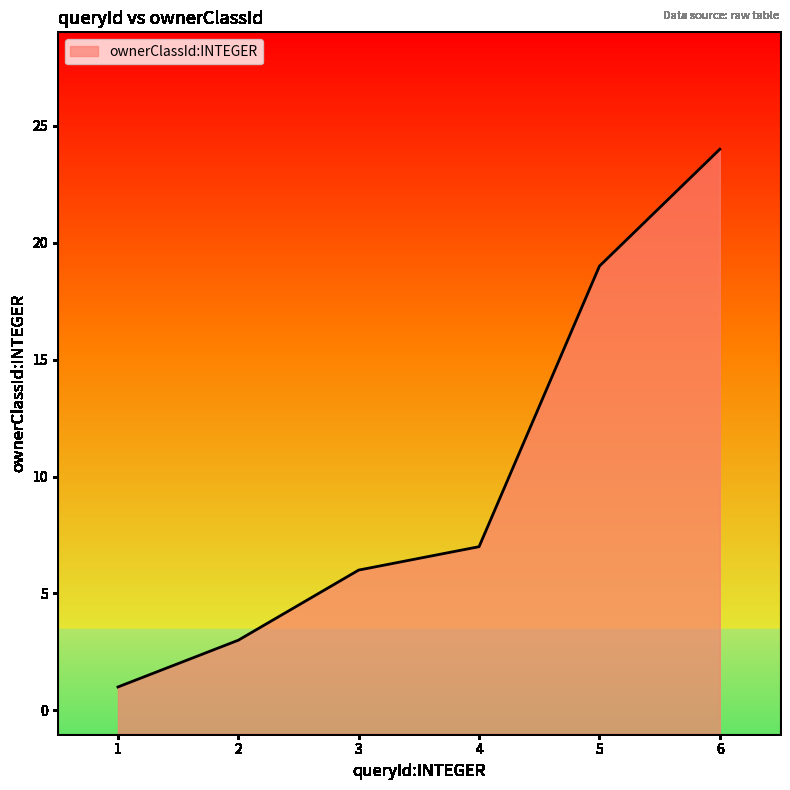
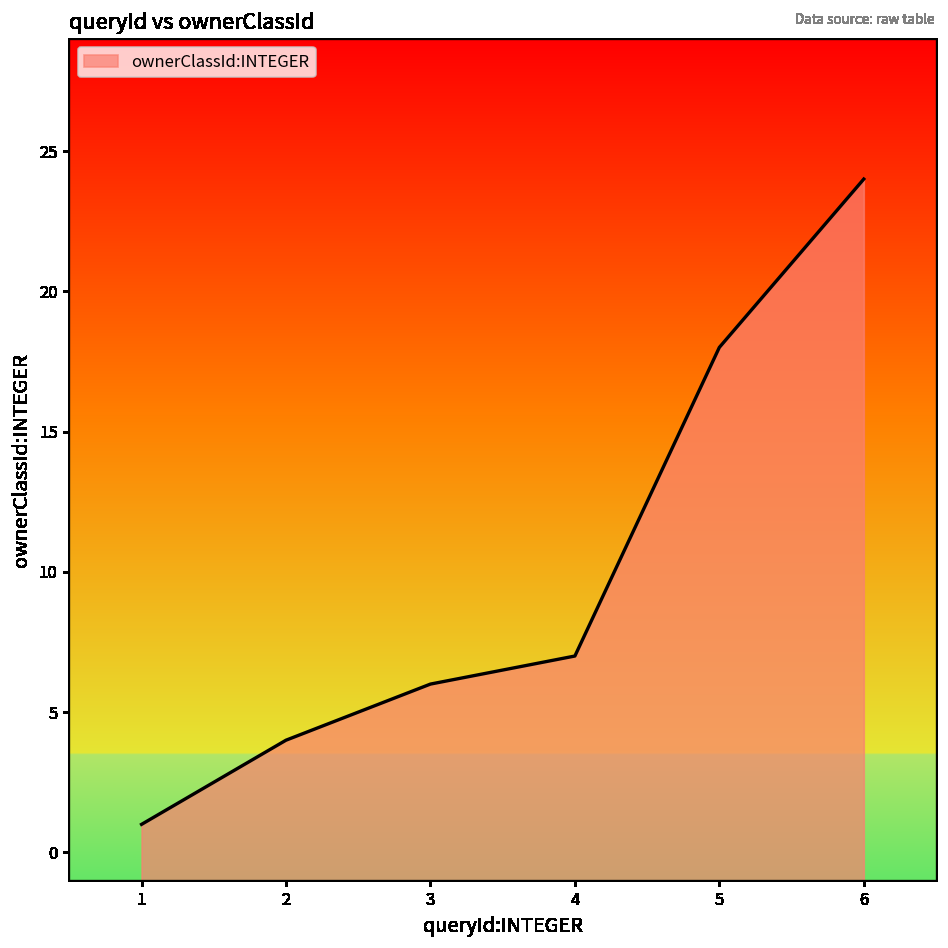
2: 3 -> 4
5: 19 -> 18
